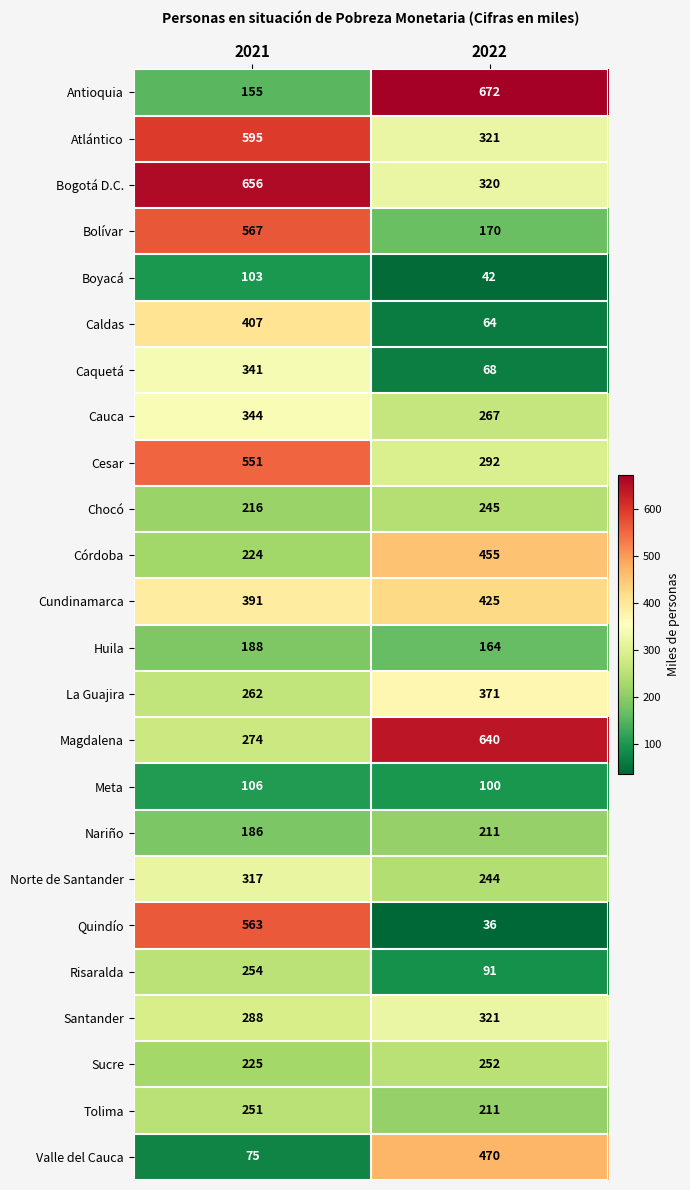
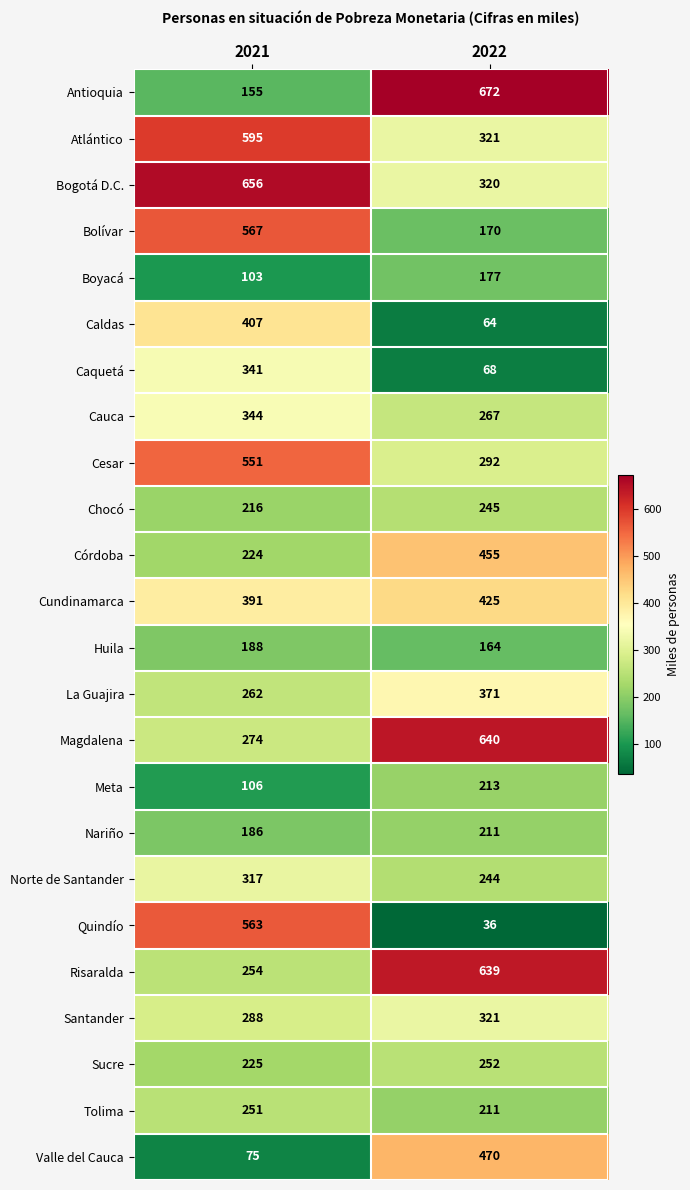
Boyacá, 2022: 42 -> 177
Meta, 2022: 100 -> 213
Risaralda, 2022: 91 -> 639
